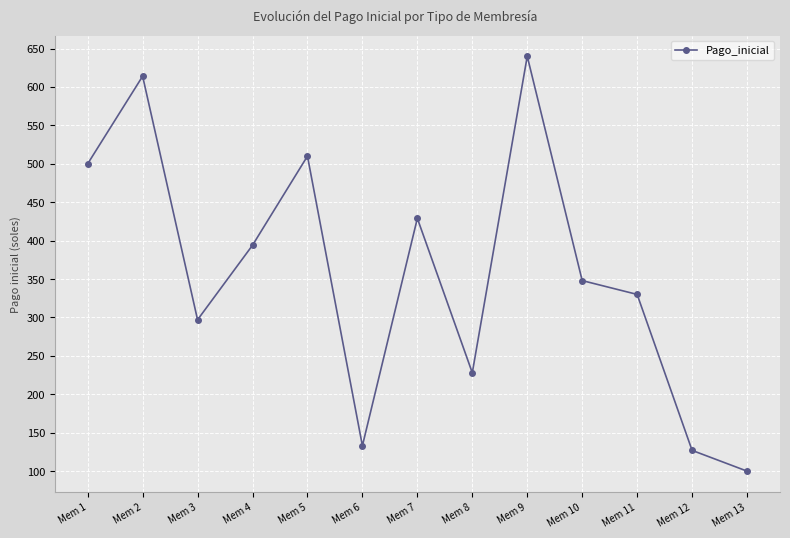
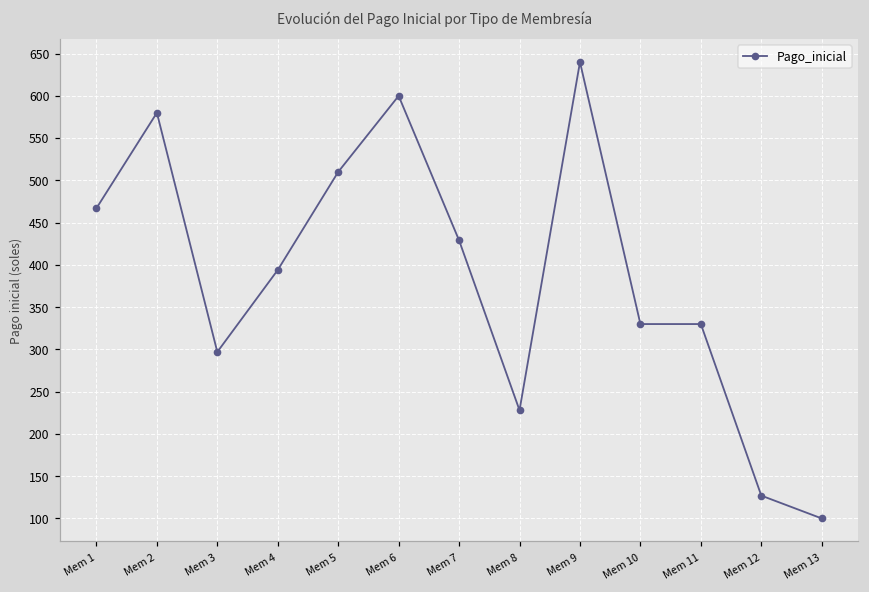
Mem 1: 500 -> 470
Mem 2: 610 -> 580
Mem 6: 130 -> 600
Mem 10: 350 -> 330
